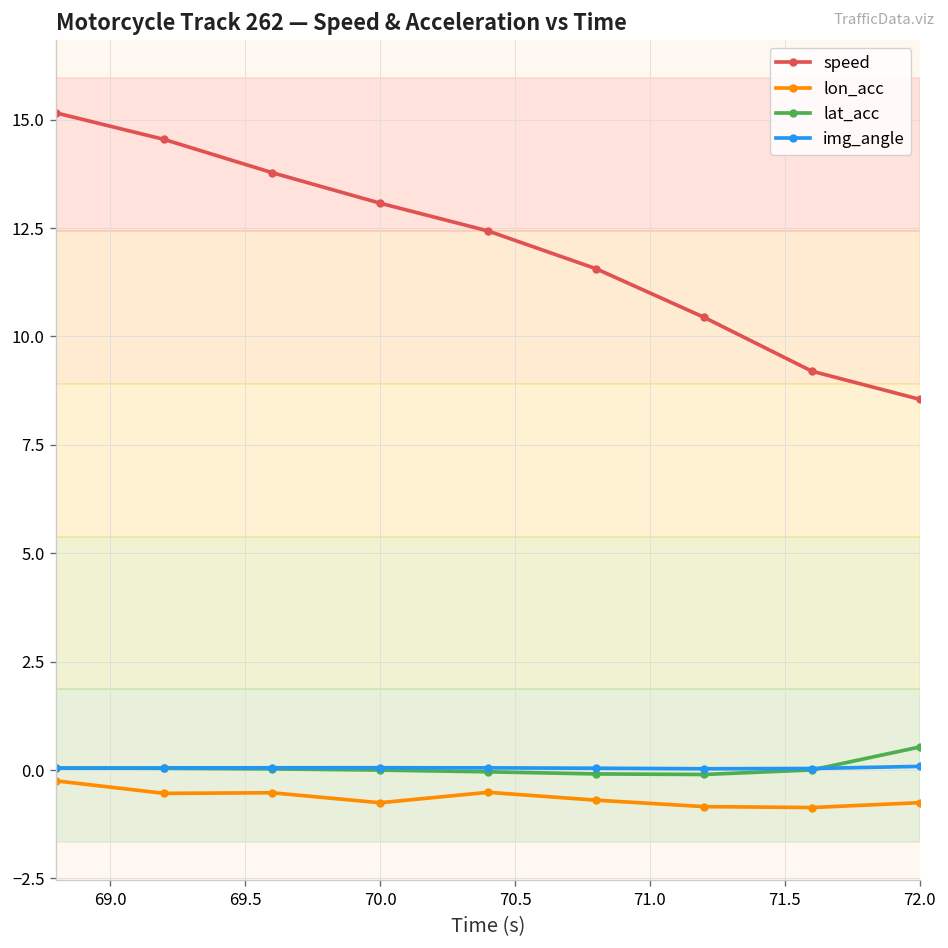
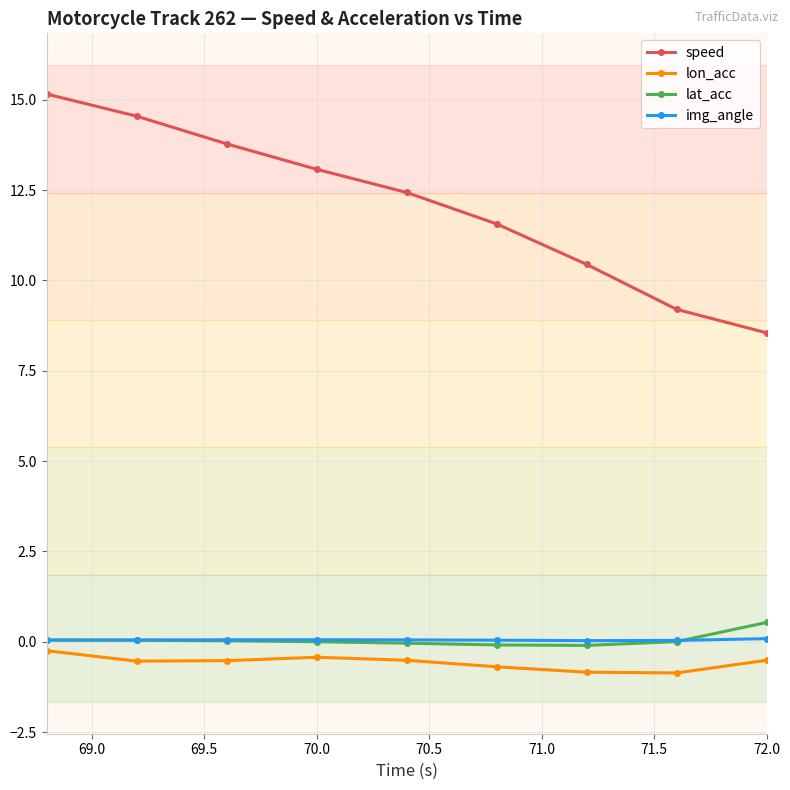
lon_acc, 70.0: -0.8 -> -0.4
lon_acc, 72.0: -0.8 -> -0.5
